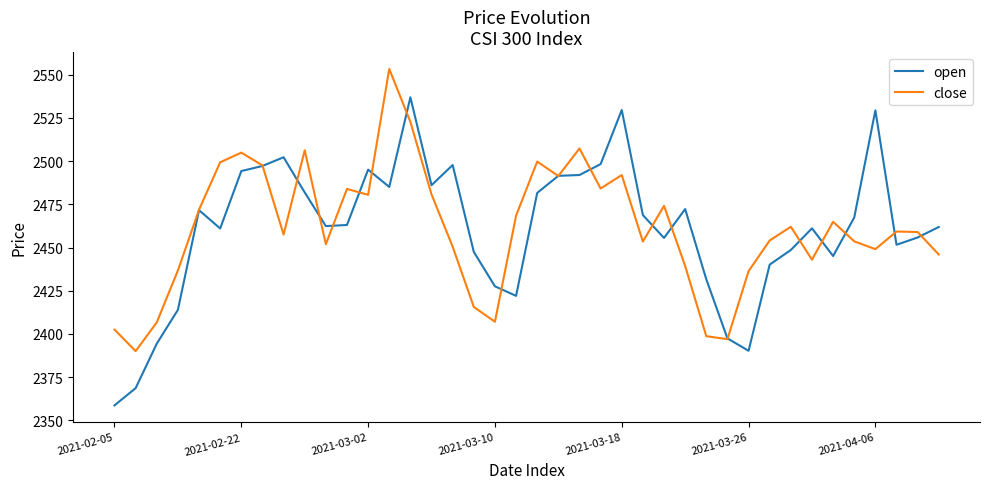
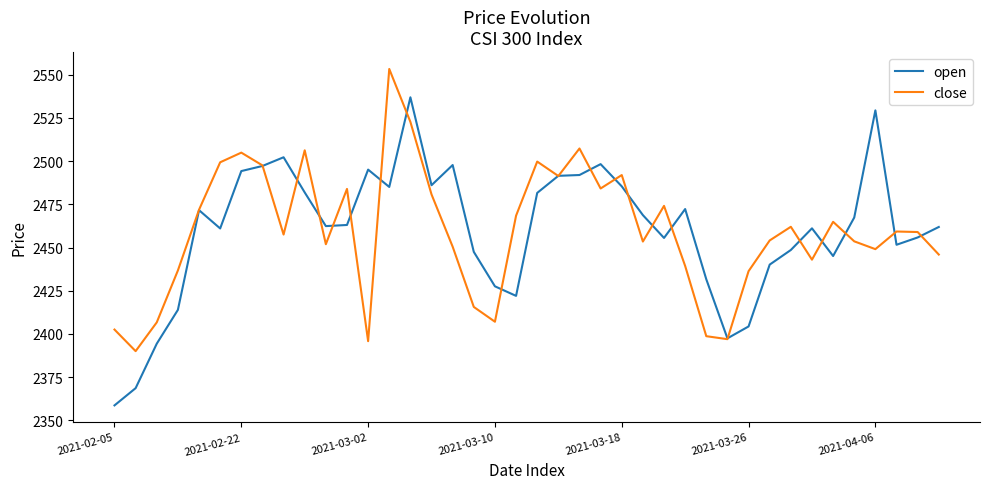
close, 2021-03-02: 2480 -> 2396
open, 2021-03-18: 2530 -> 2485
open, 2021-03-26: 2390 -> 2404
